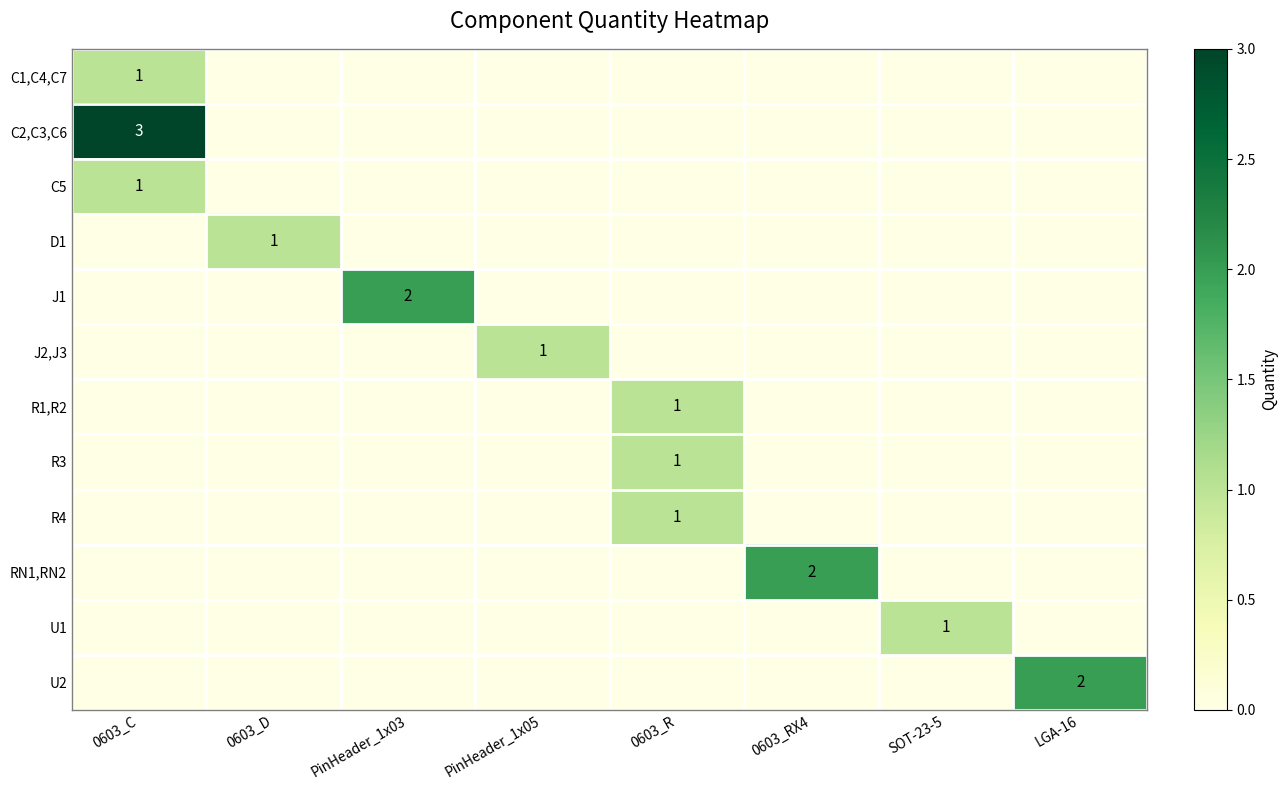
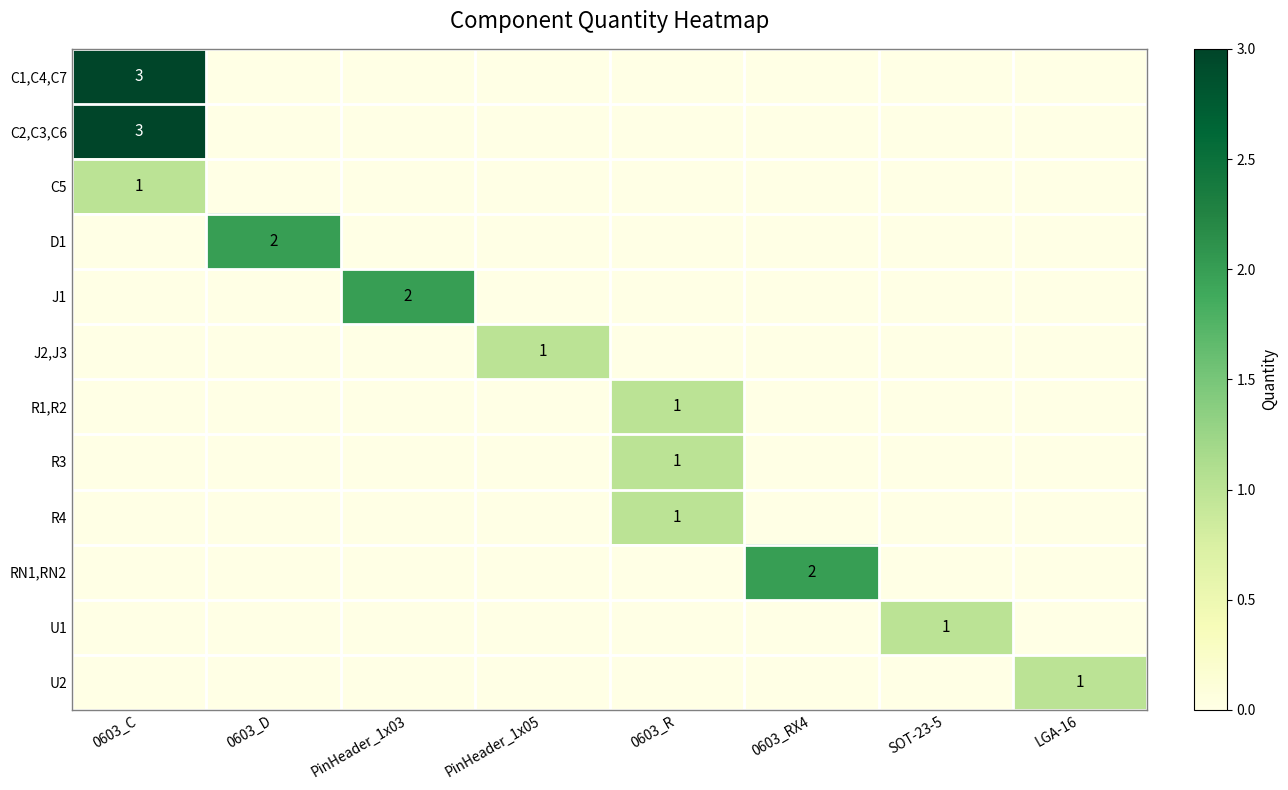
C1,C4,C7, 0603_C: 1 -> 3
D1, 0603_D: 1 -> 2
U2, LGA-16: 2 -> 1
